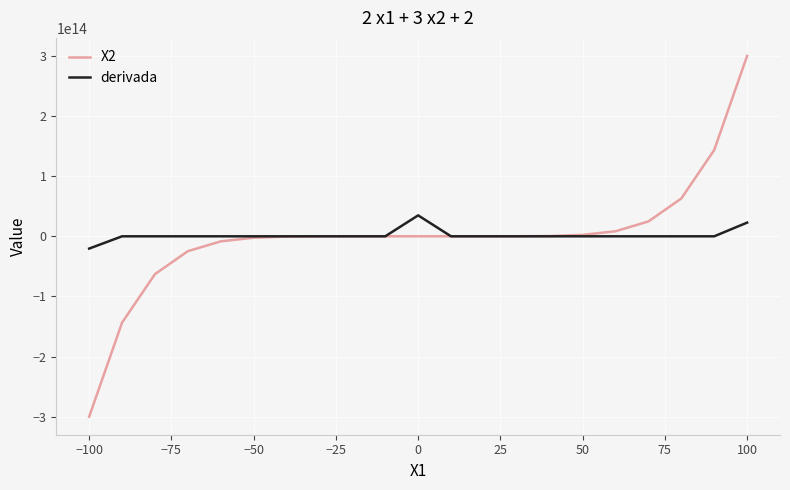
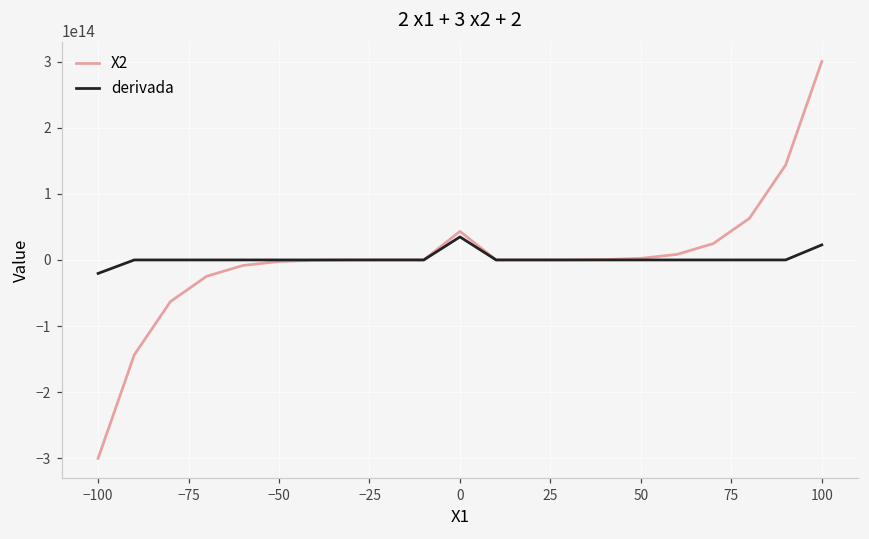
X2, 0: 0 -> 40000000000000
